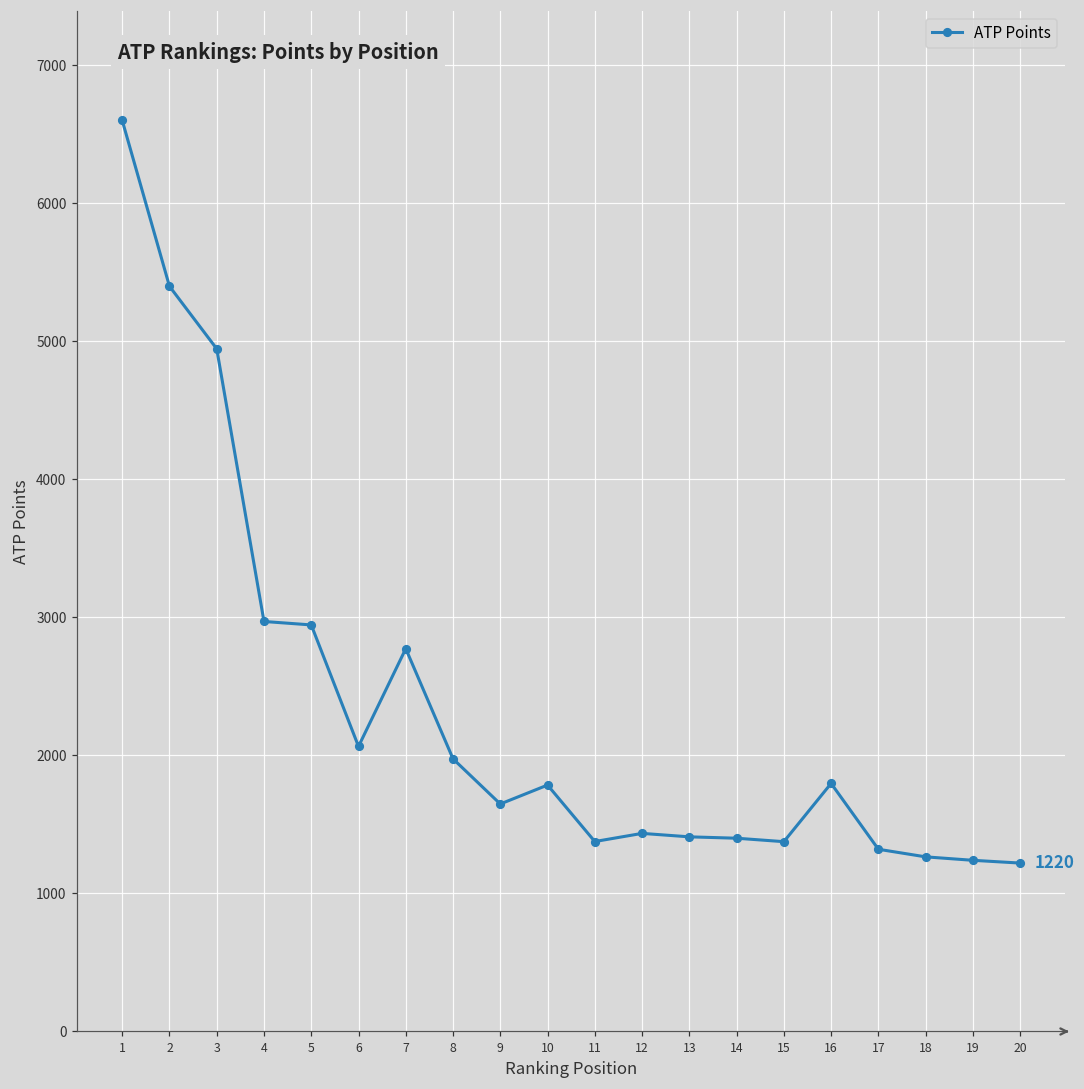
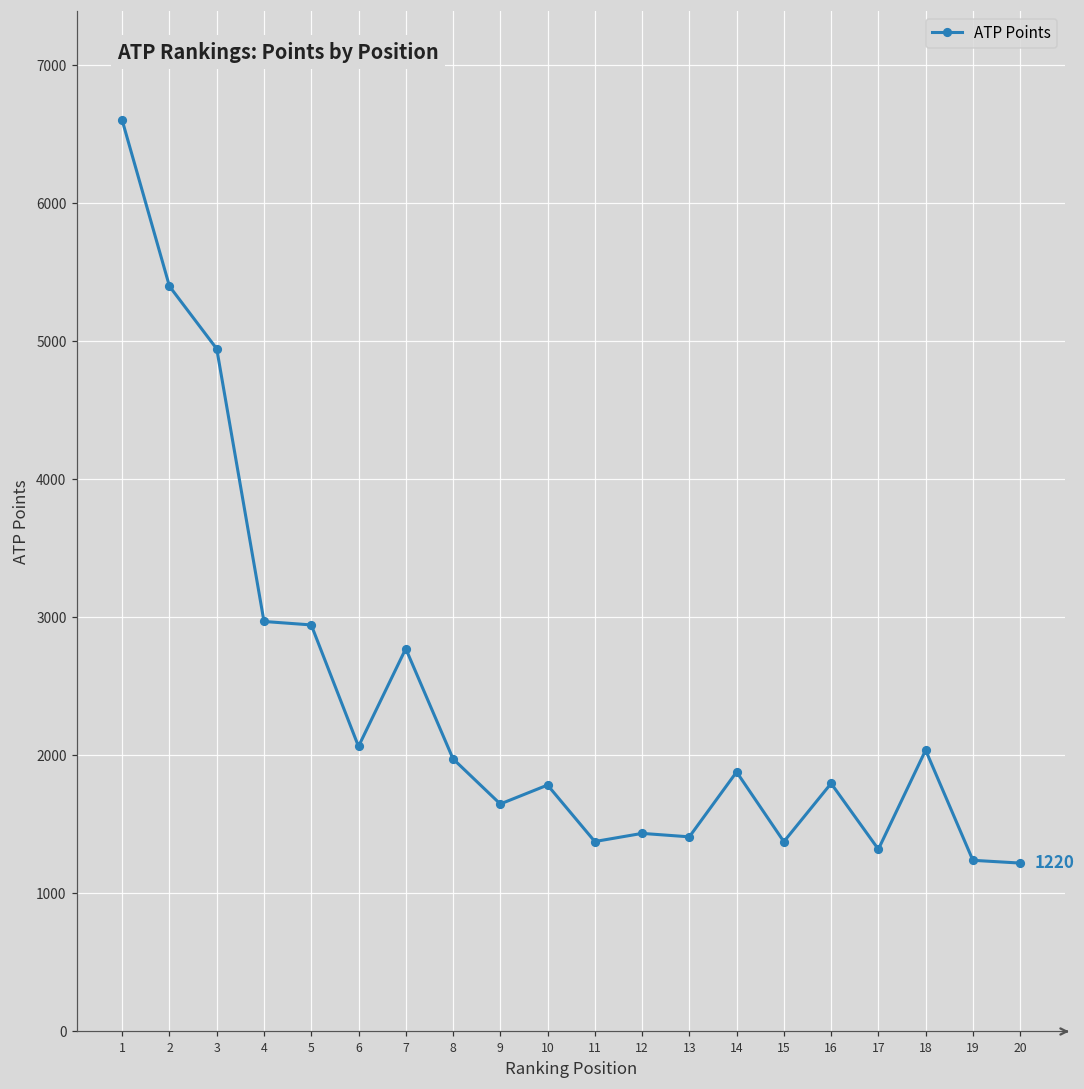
14: 1400 -> 1880
18: 1270 -> 2040
